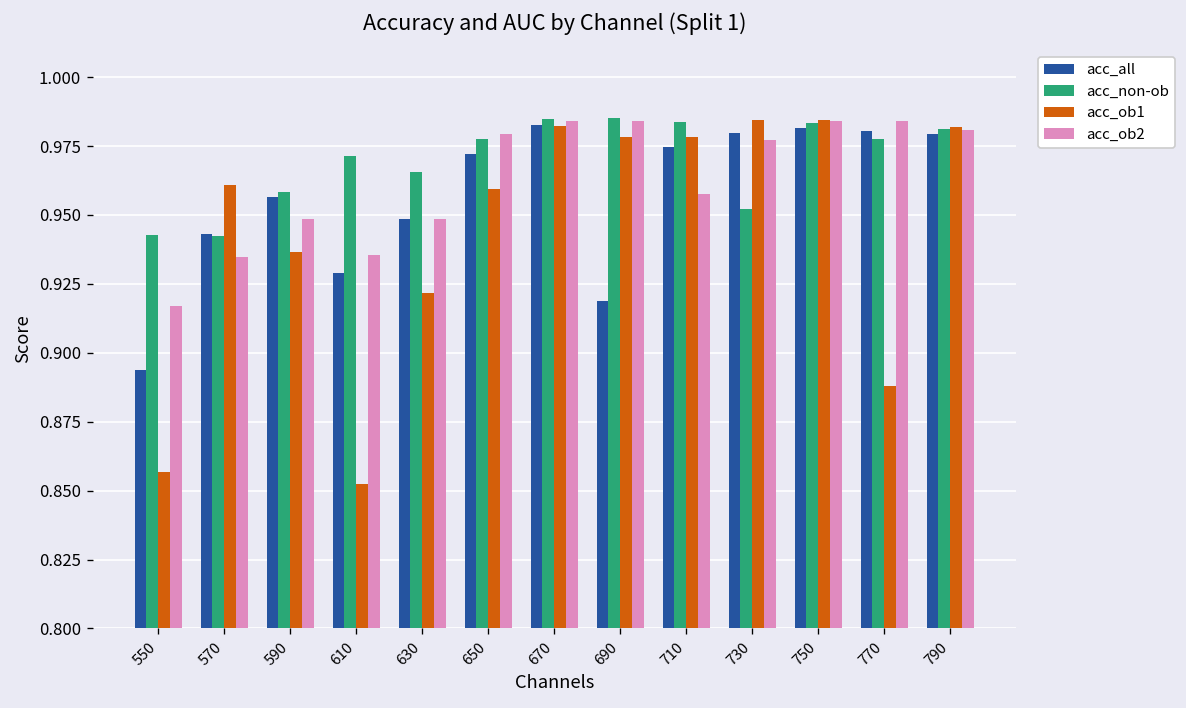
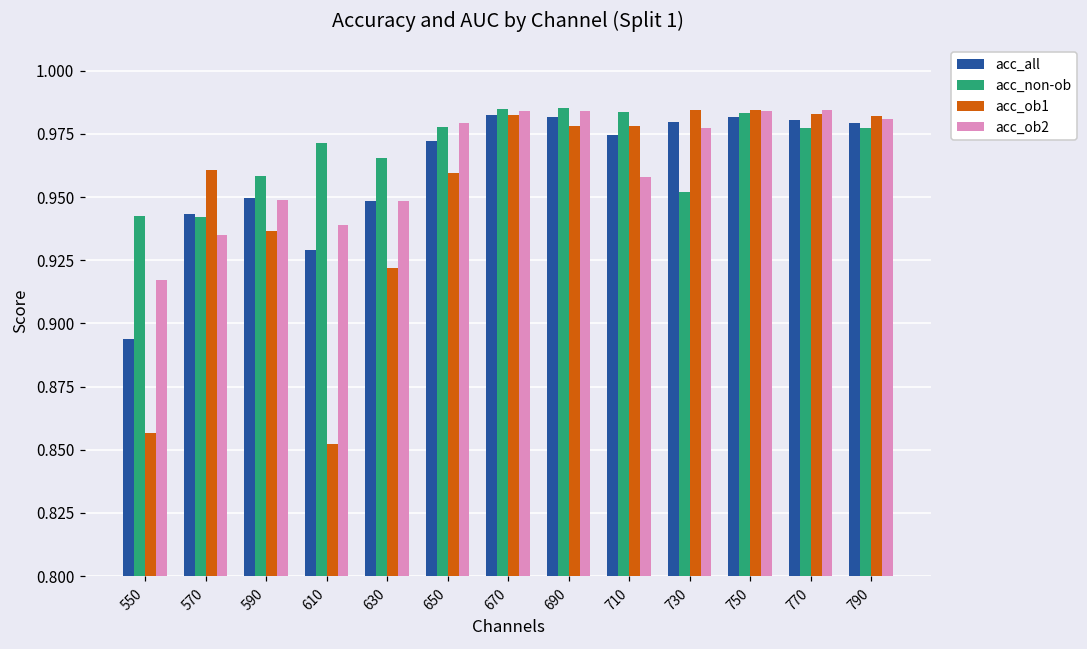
acc_all, 590: 0.956 -> 0.950
acc_ob2, 610: 0.935 -> 0.939
acc_all, 690: 0.919 -> 0.982
acc_ob1, 770: 0.888 -> 0.983
acc_non-ob, 790: 0.981 -> 0.977
